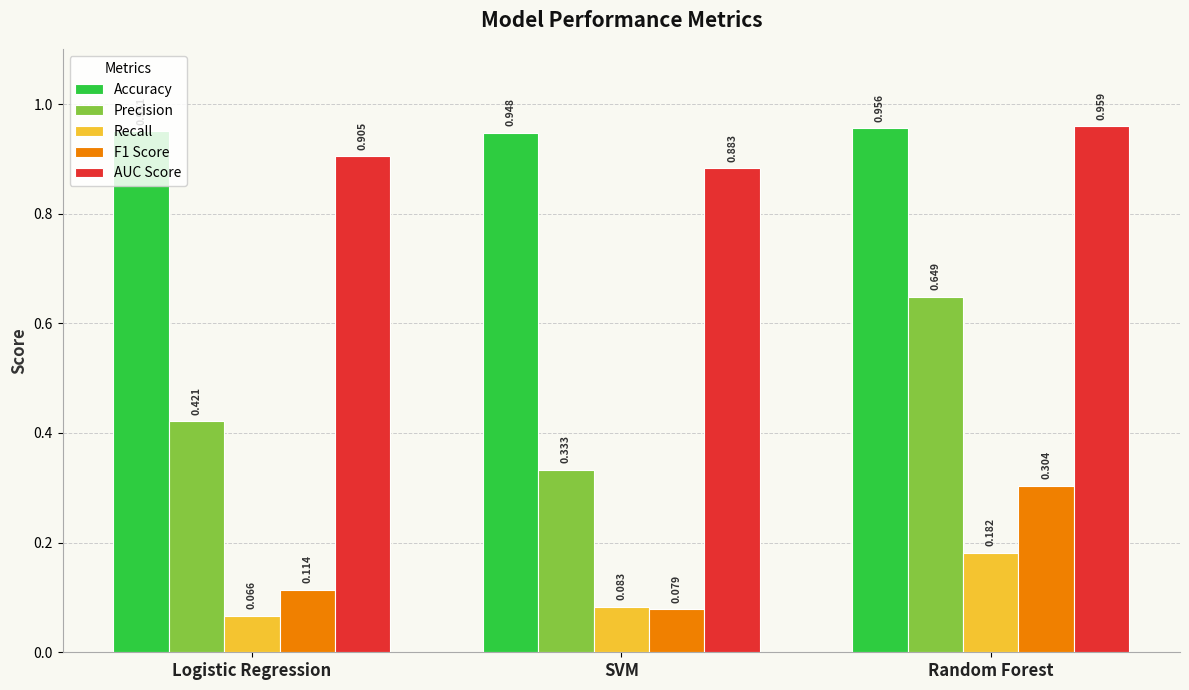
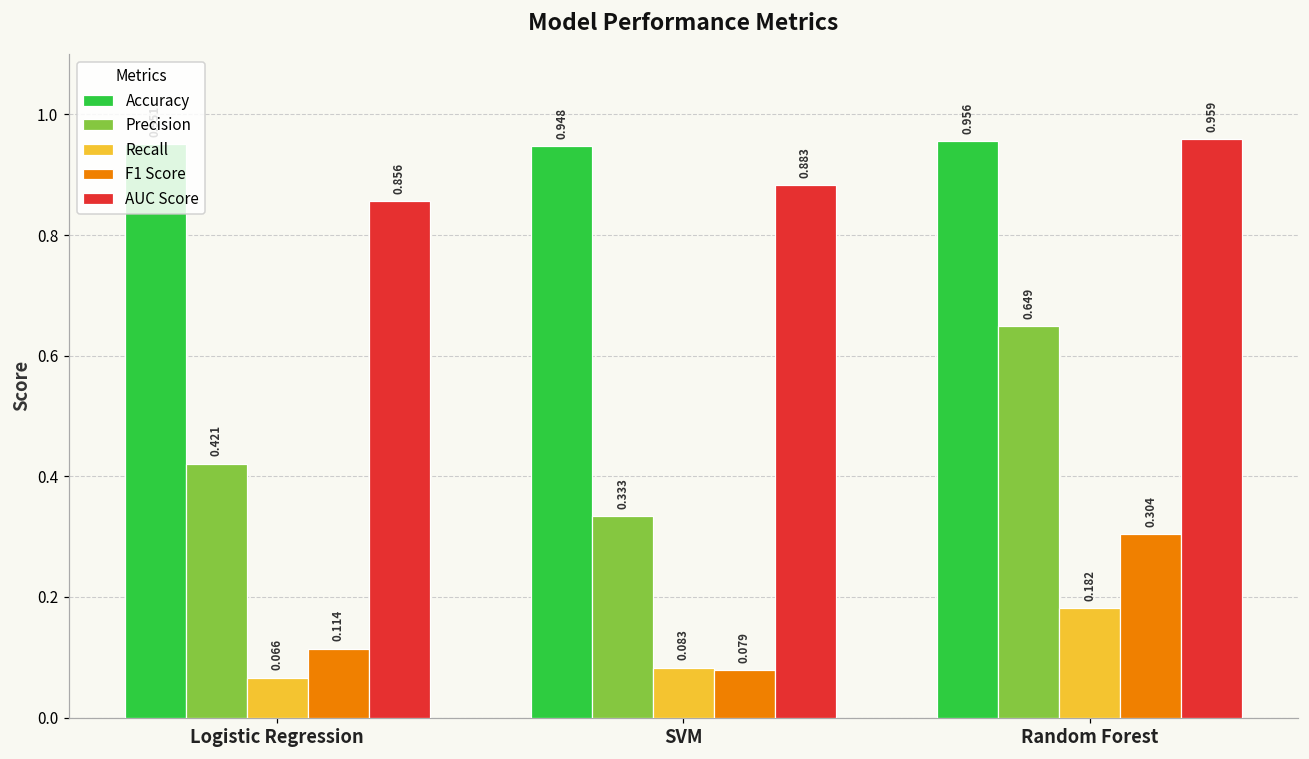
AUC Score, Logistic Regression: 0.905 -> 0.856
